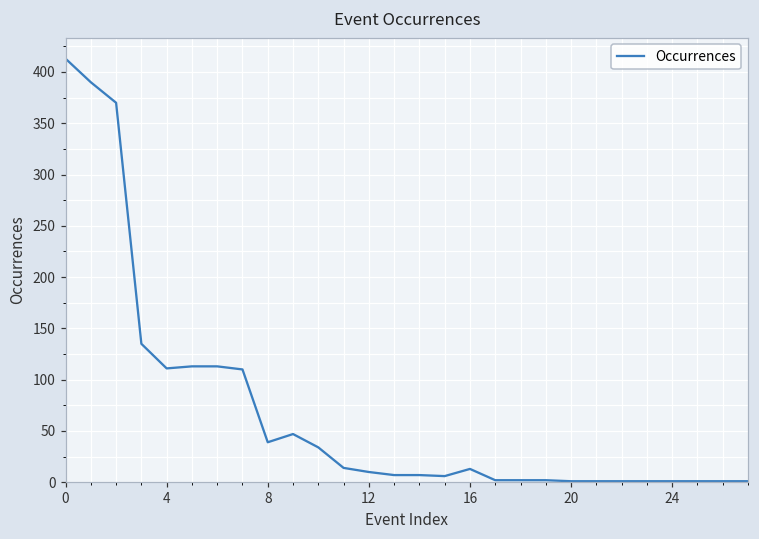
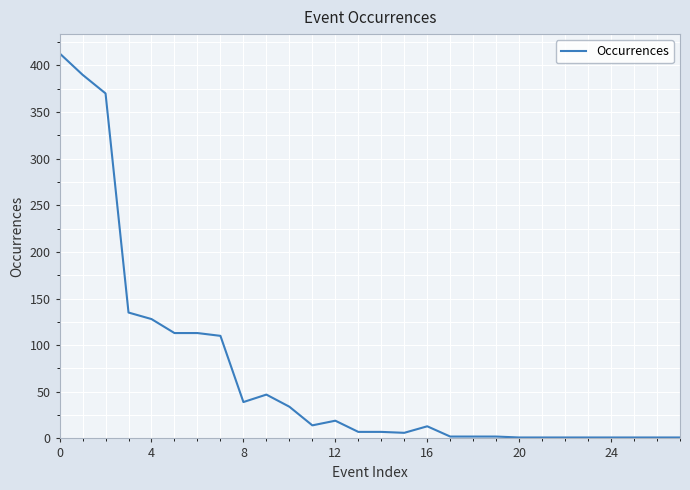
4: 110 -> 130
12: 10 -> 20
